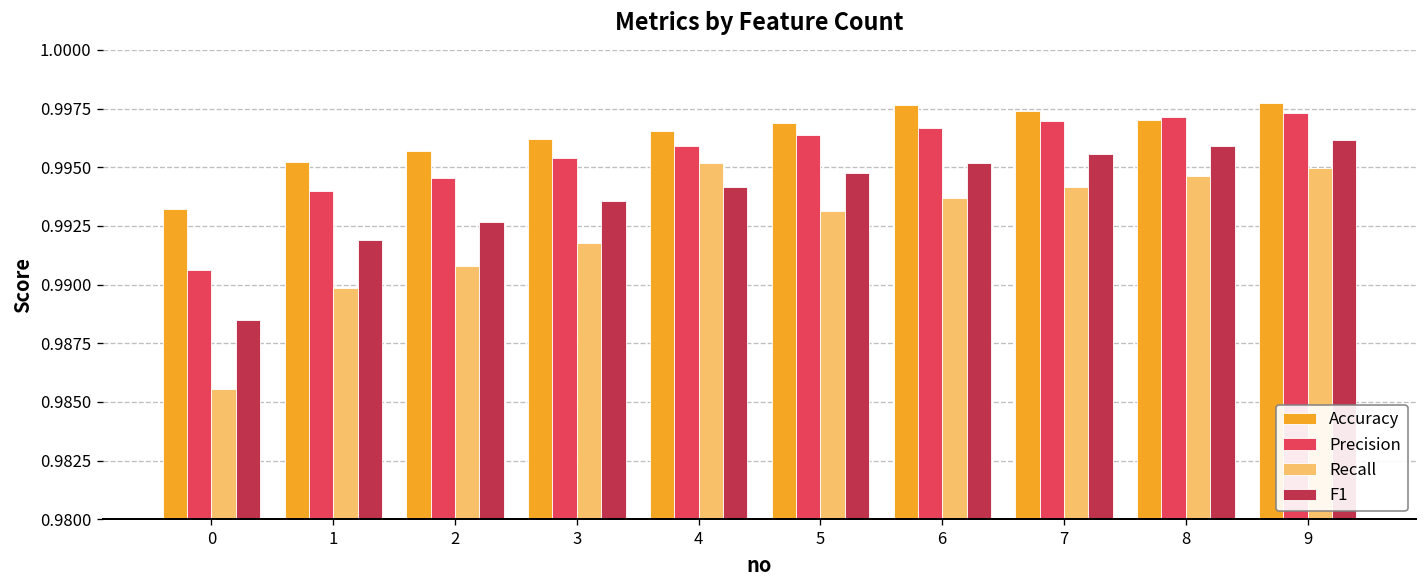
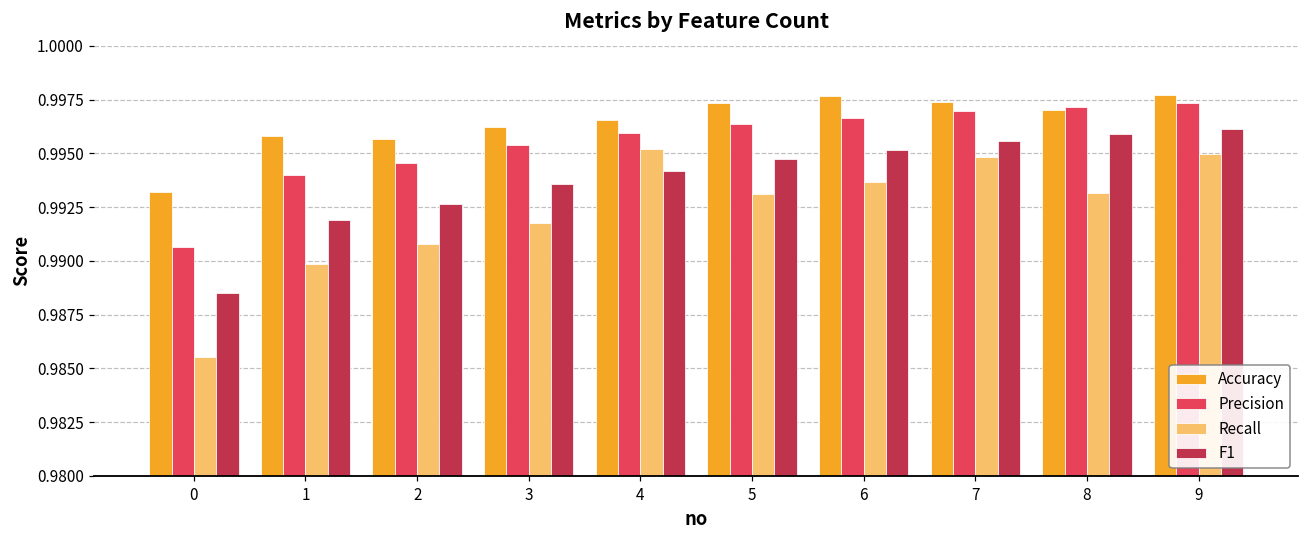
Accuracy, 1: 0.9952 -> 0.9958
Accuracy, 5: 0.9969 -> 0.9973
Recall, 7: 0.9942 -> 0.9948
Recall, 8: 0.9946 -> 0.9931
